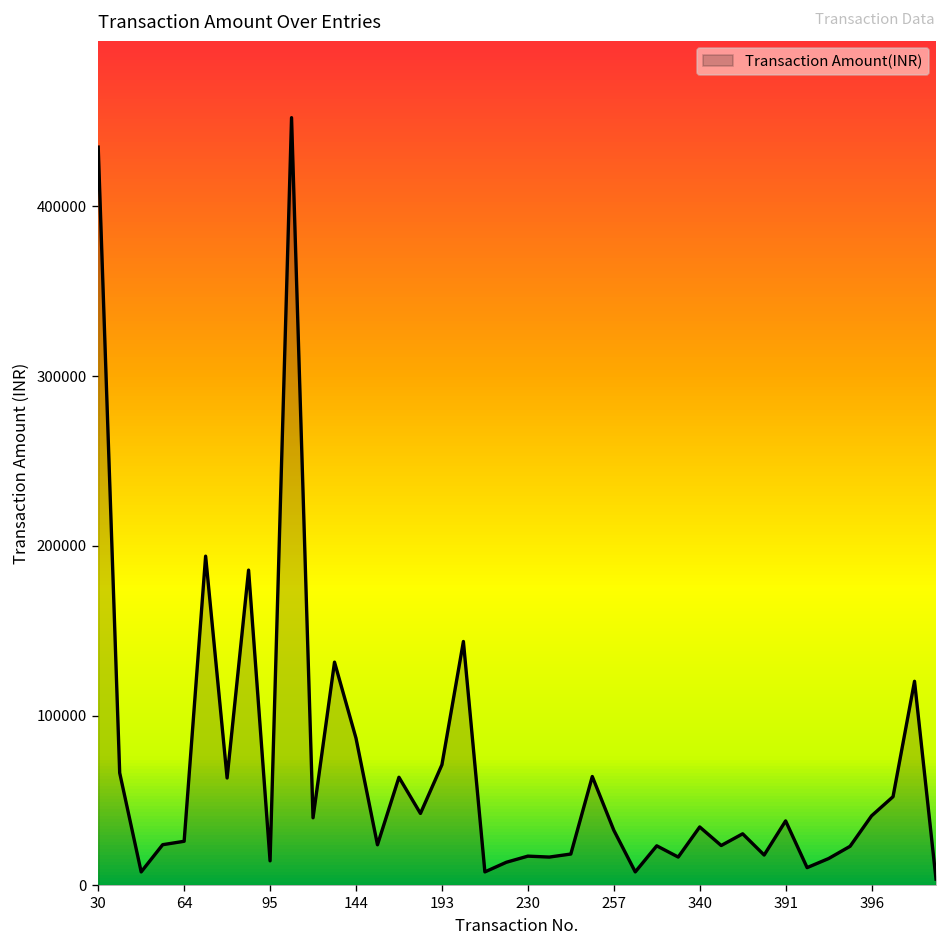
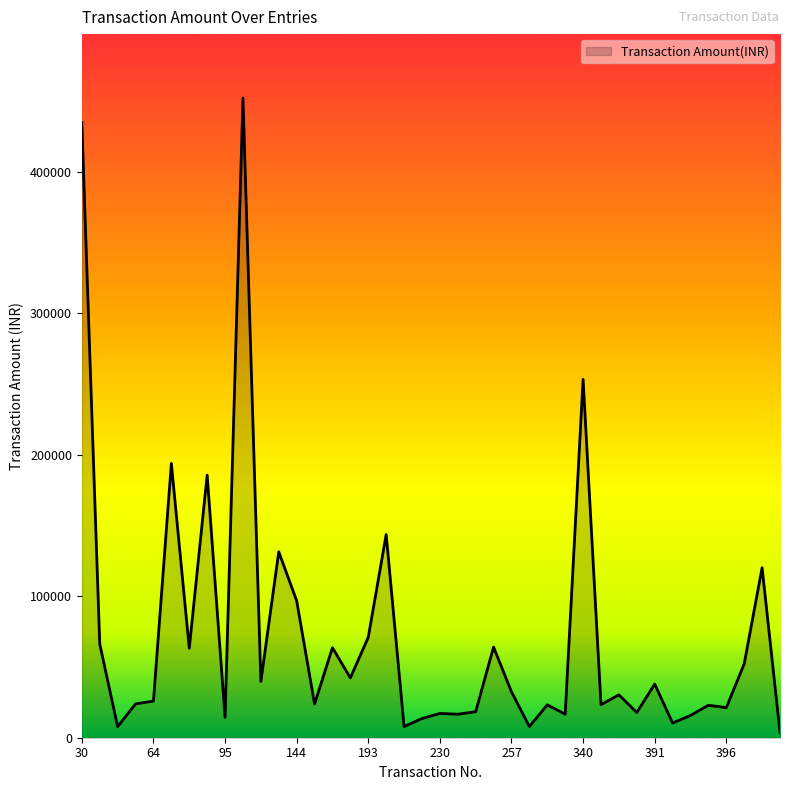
144: 87000 -> 97000
340: 34000 -> 253000
396: 41000 -> 21000
